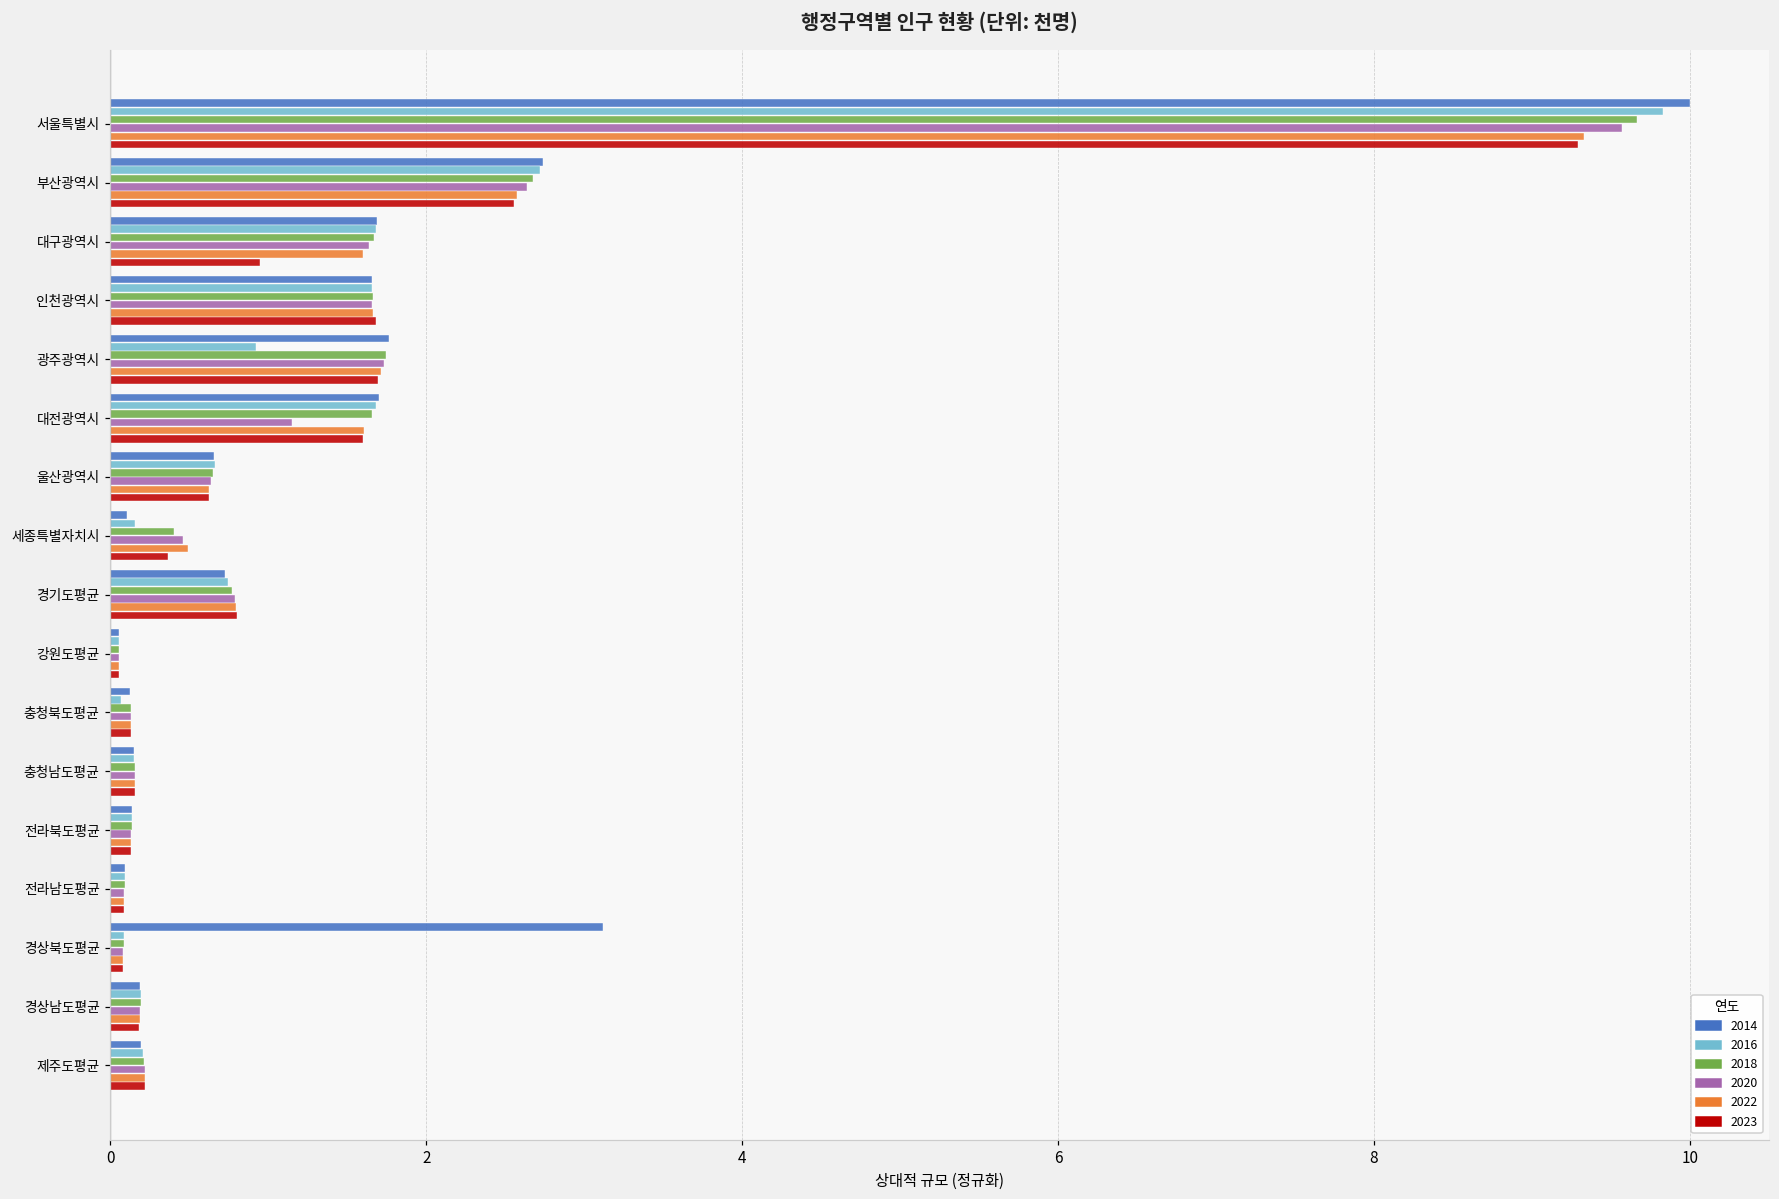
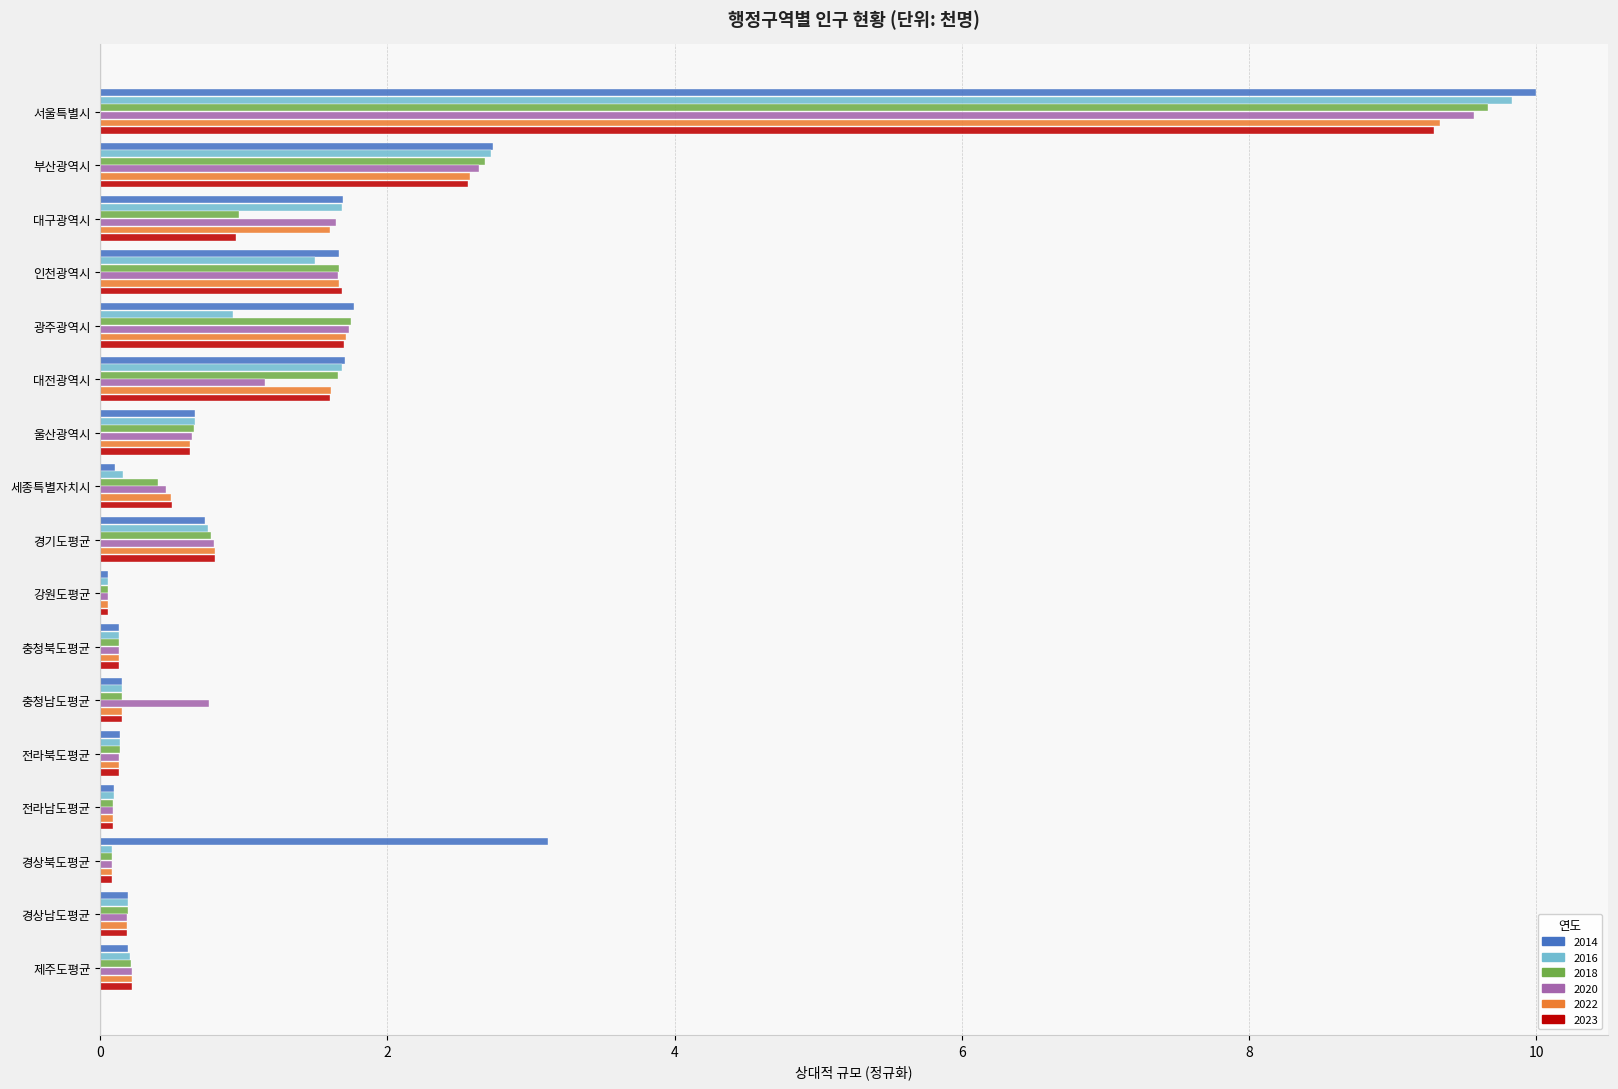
2018, 대구광역시: 1.67 -> 0.97
2016, 인천광역시: 1.66 -> 1.50
2023, 세종특별자치시: 0.36 -> 0.50
2016, 충청북도평균: 0.07 -> 0.13
2020, 충청남도평균: 0.15 -> 0.76
